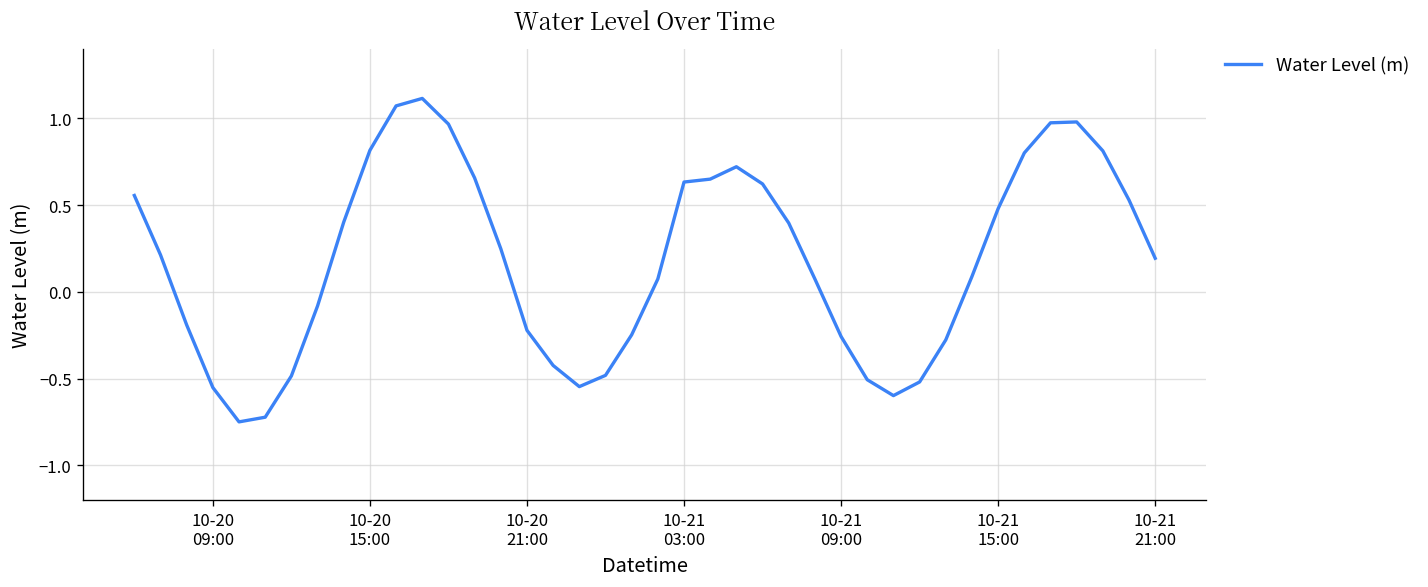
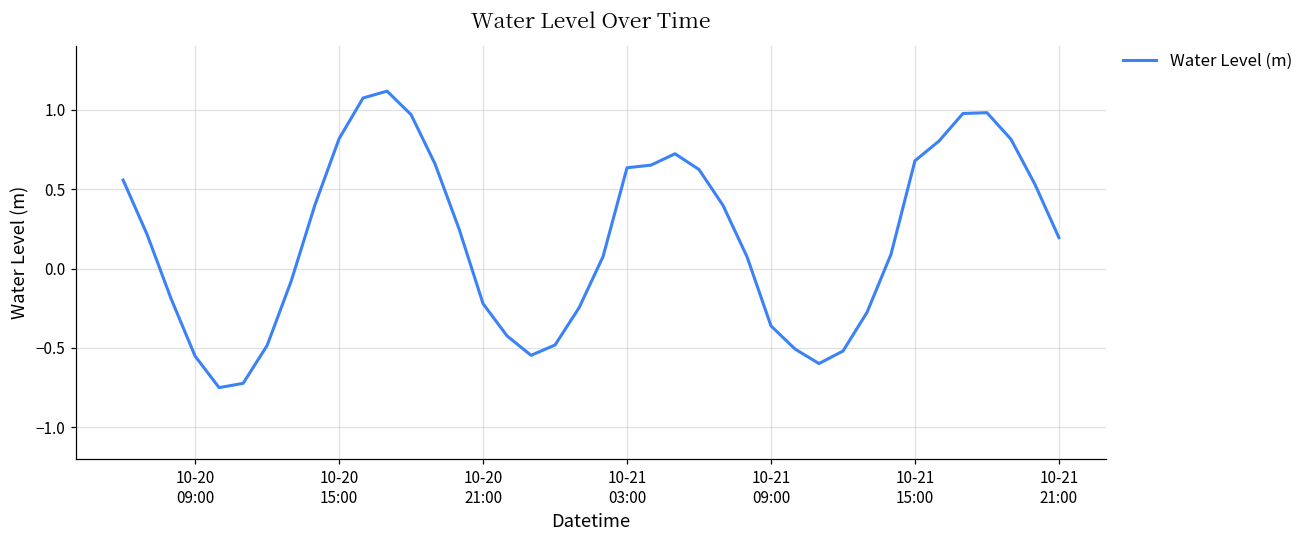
10-21 09:00: -0.26 -> -0.36
10-21 15:00: 0.48 -> 0.68
